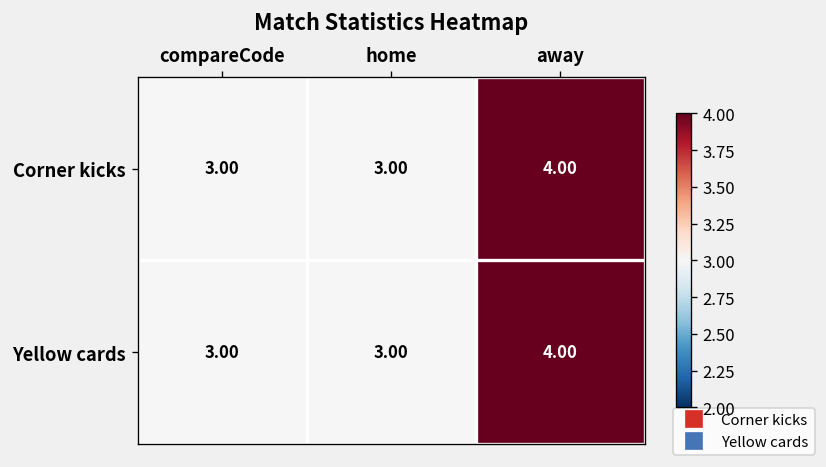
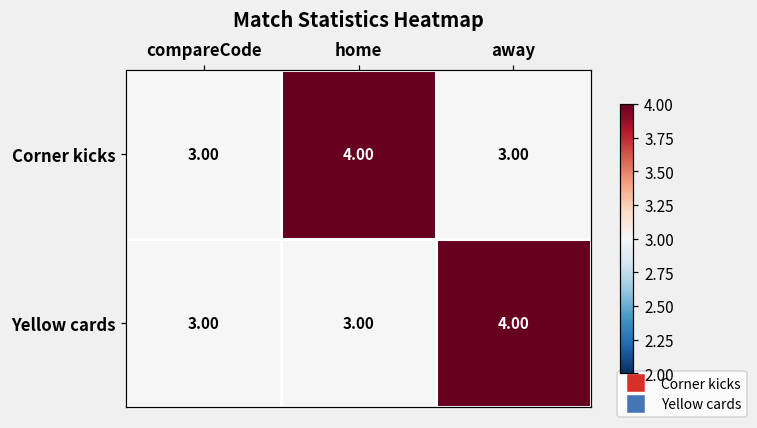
Corner kicks, home: 3.00 -> 4.00
Corner kicks, away: 4.00 -> 3.00
